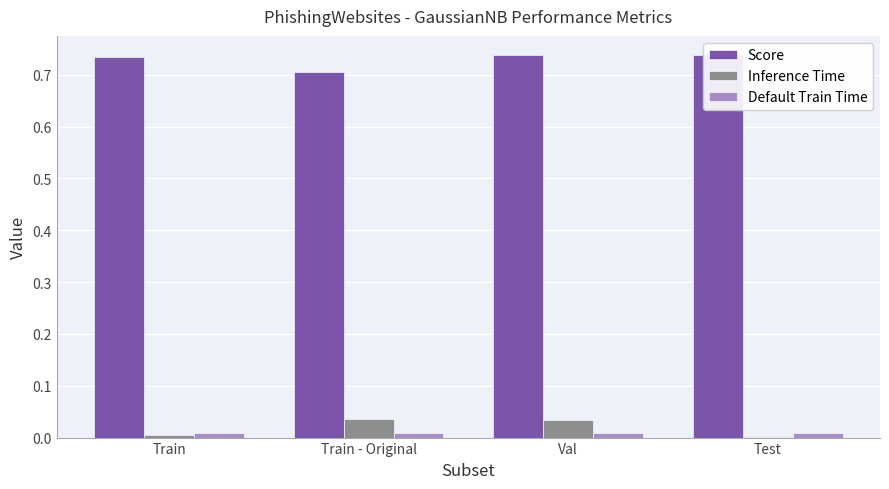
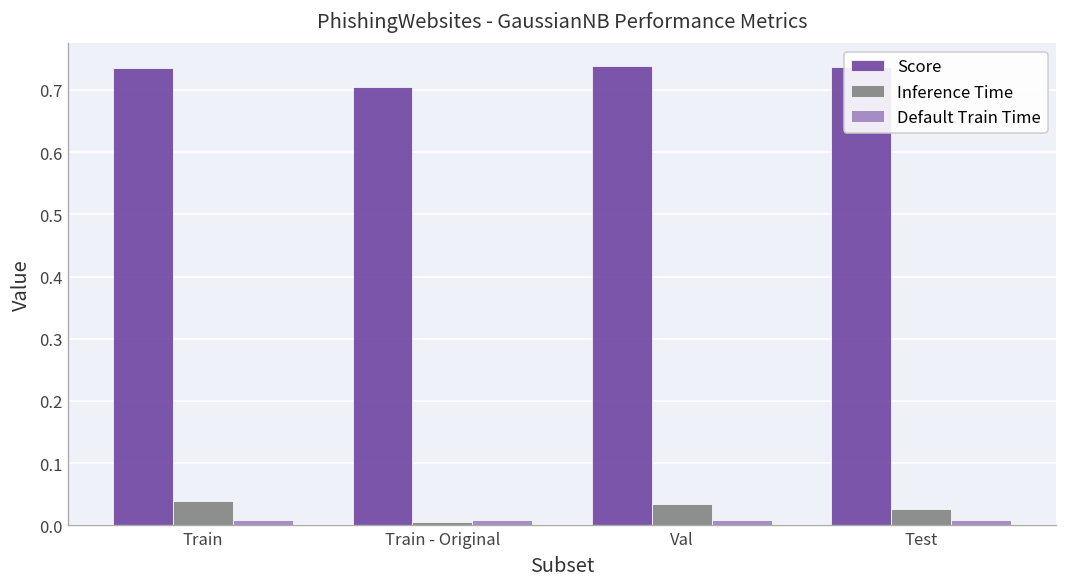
Inference Time, Train: 0.01 -> 0.04
Inference Time, Train - Original: 0.04 -> 0.00
Inference Time, Test: 0.00 -> 0.03
